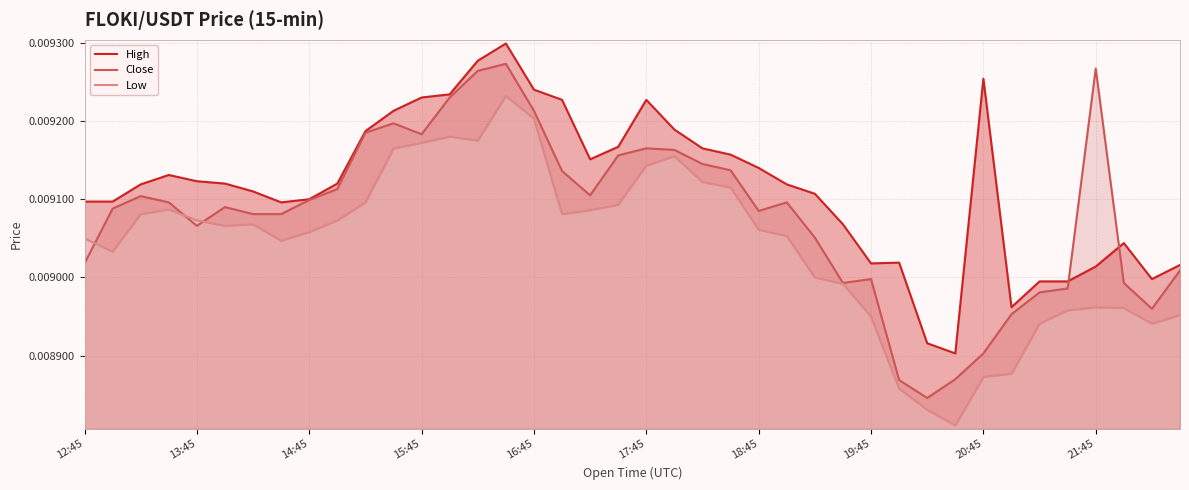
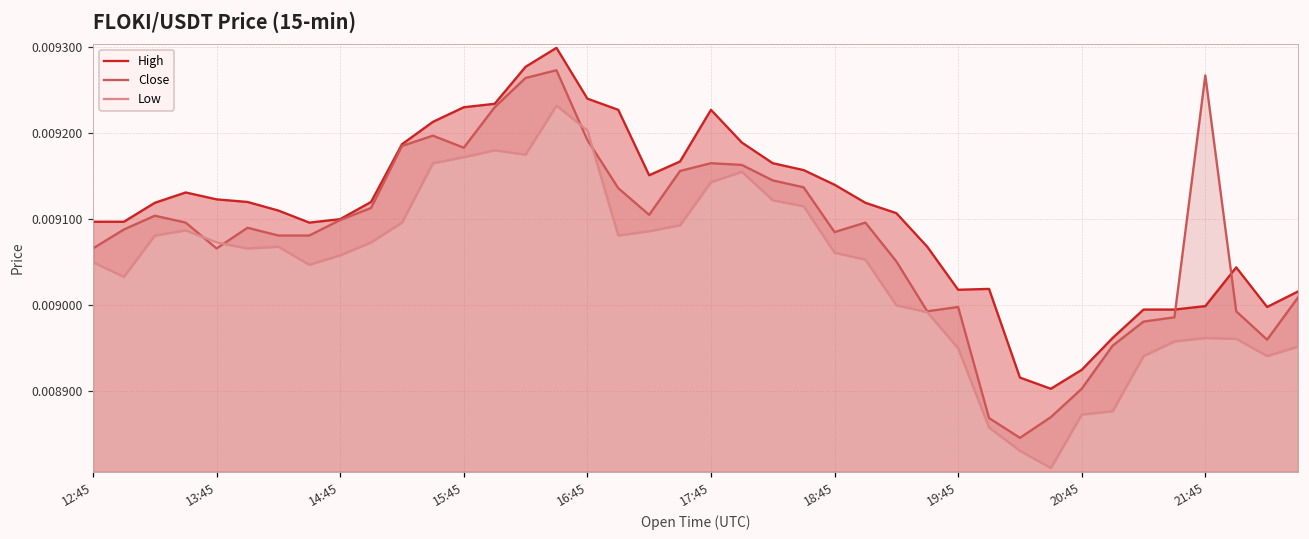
Close, 12:45: 0.00902 -> 0.00907
Close, 16:45: 0.00921 -> 0.00919
High, 20:45: 0.00925 -> 0.00893
High, 21:45: 0.00901 -> 0.00900
